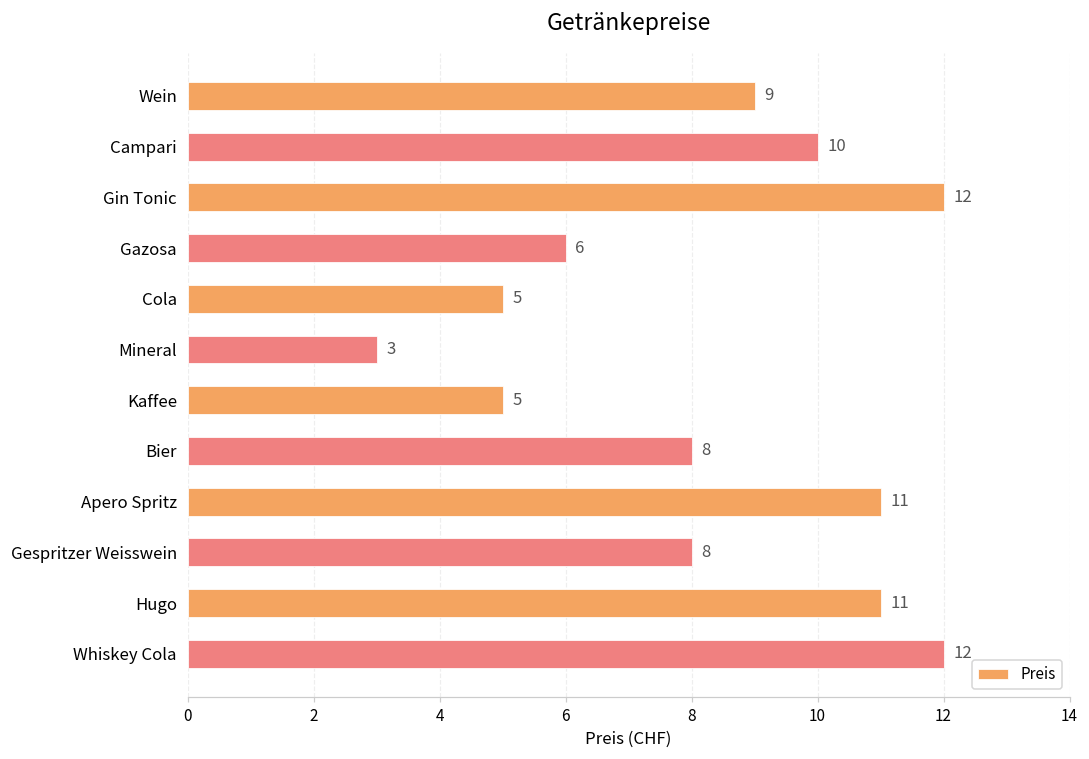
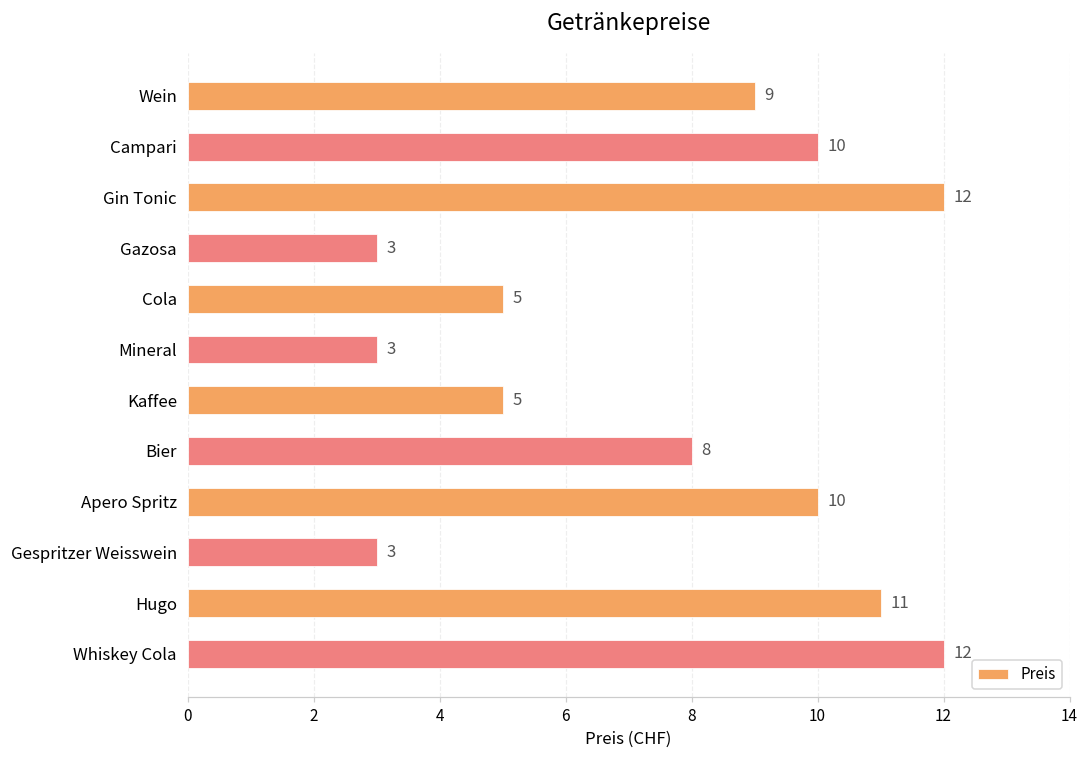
Gazosa: 6 -> 3
Apero Spritz: 11 -> 10
Gespritzer Weisswein: 8 -> 3
